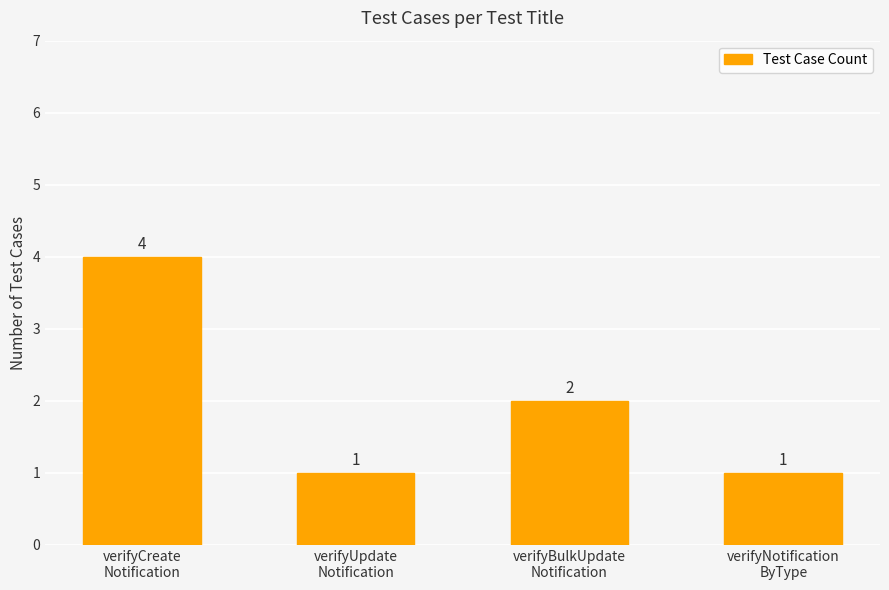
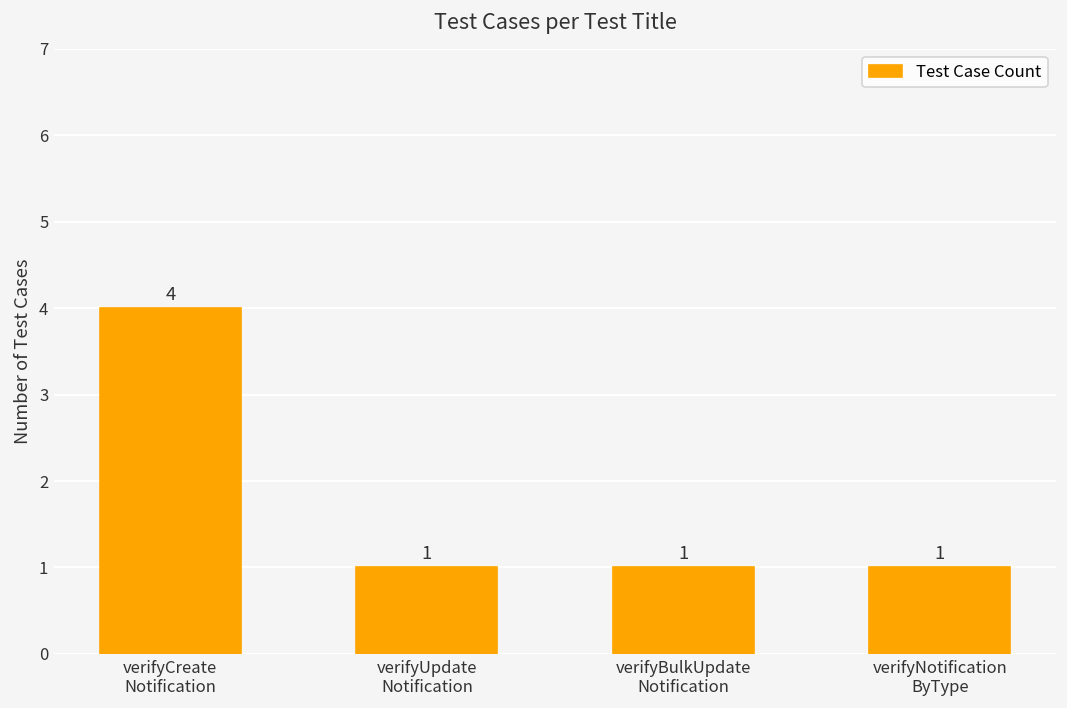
verifyBulkUpdate Notification: 2 -> 1
